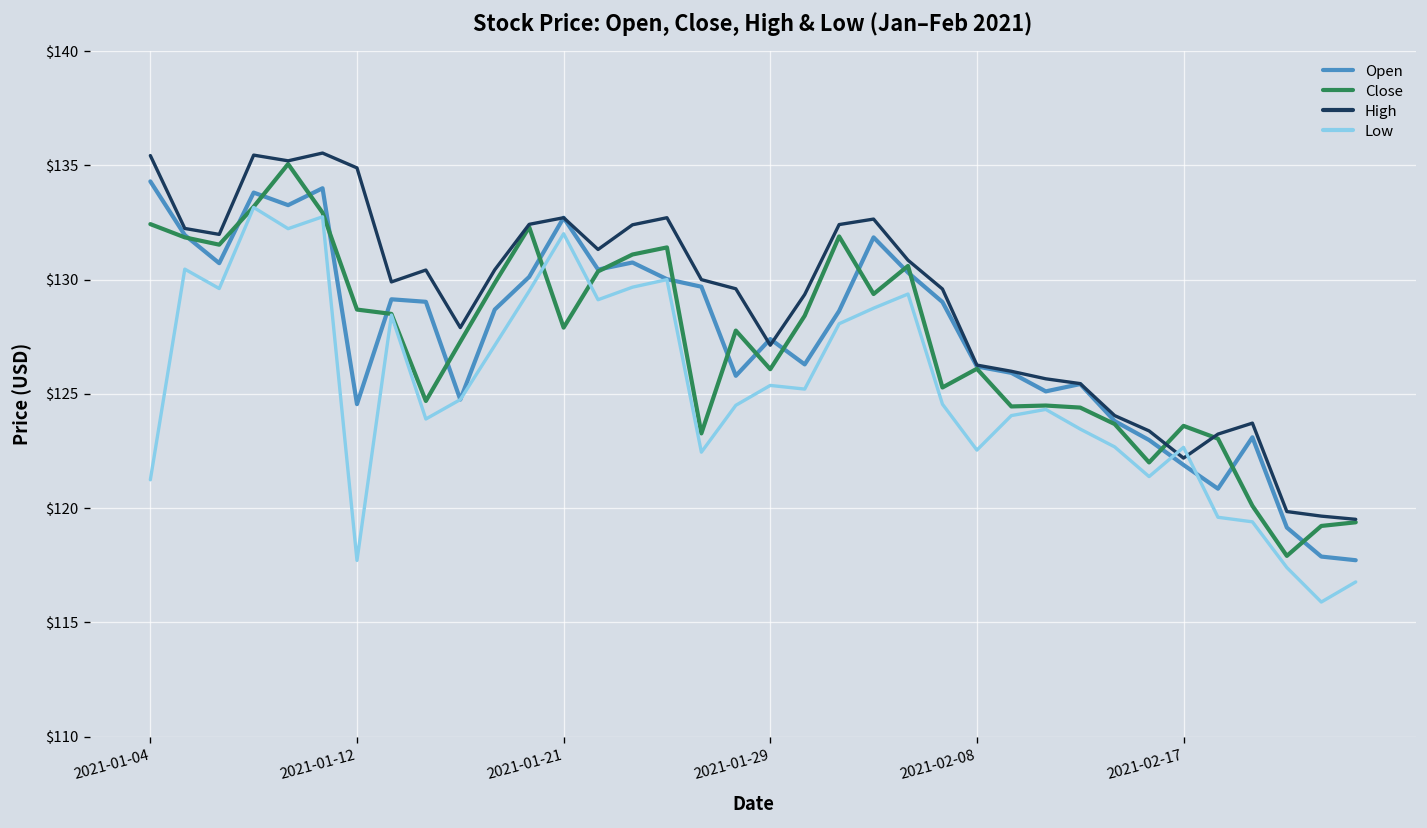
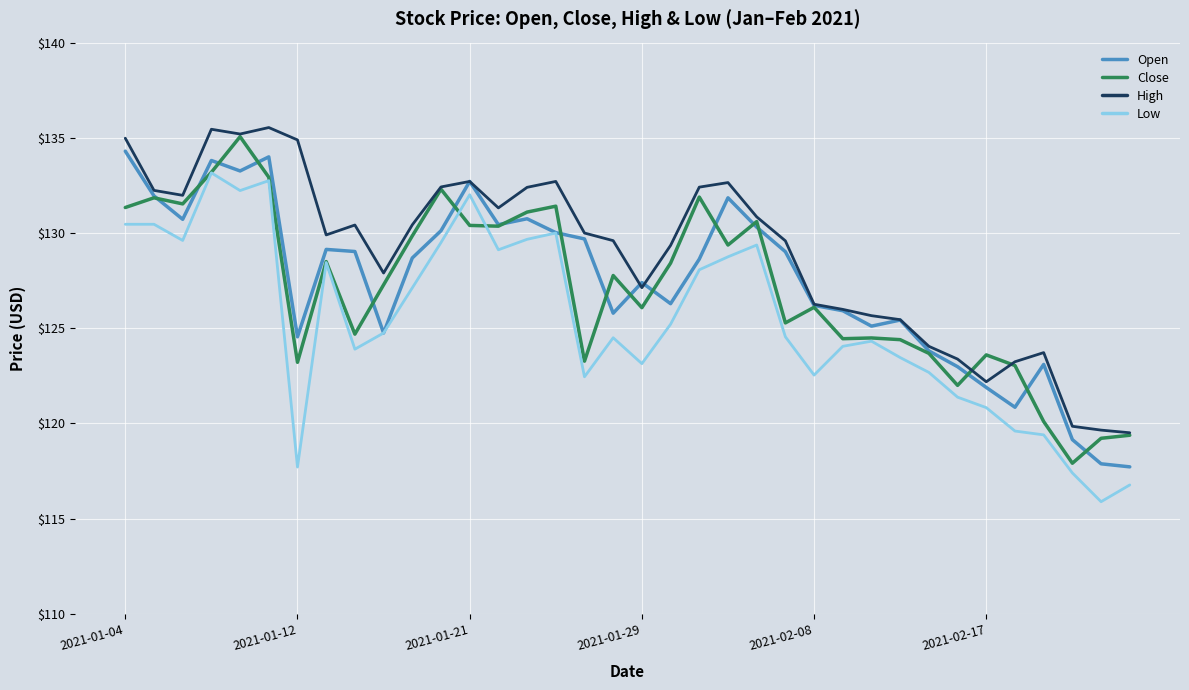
Close, 2021-01-04: $132.4 -> $131.3
High, 2021-01-04: $135.4 -> $135.0
Low, 2021-01-04: $121.2 -> $130.5
Close, 2021-01-12: $128.7 -> $123.2
Close, 2021-01-21: $127.9 -> $130.4
Low, 2021-01-29: $125.4 -> $123.1
Low, 2021-02-17: $122.7 -> $120.8
